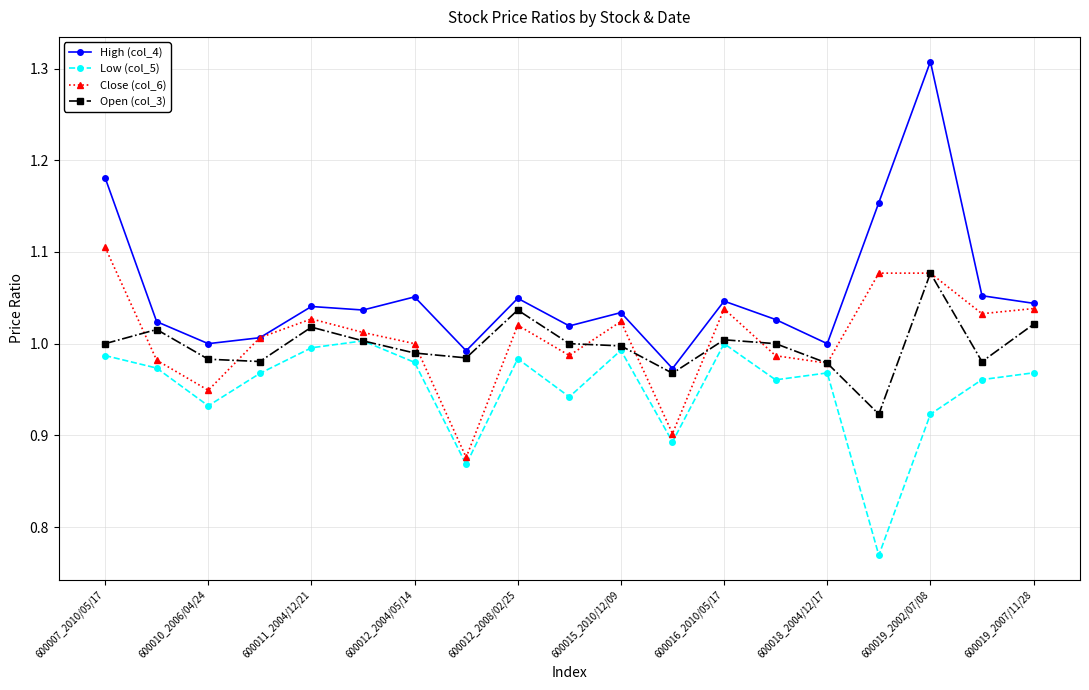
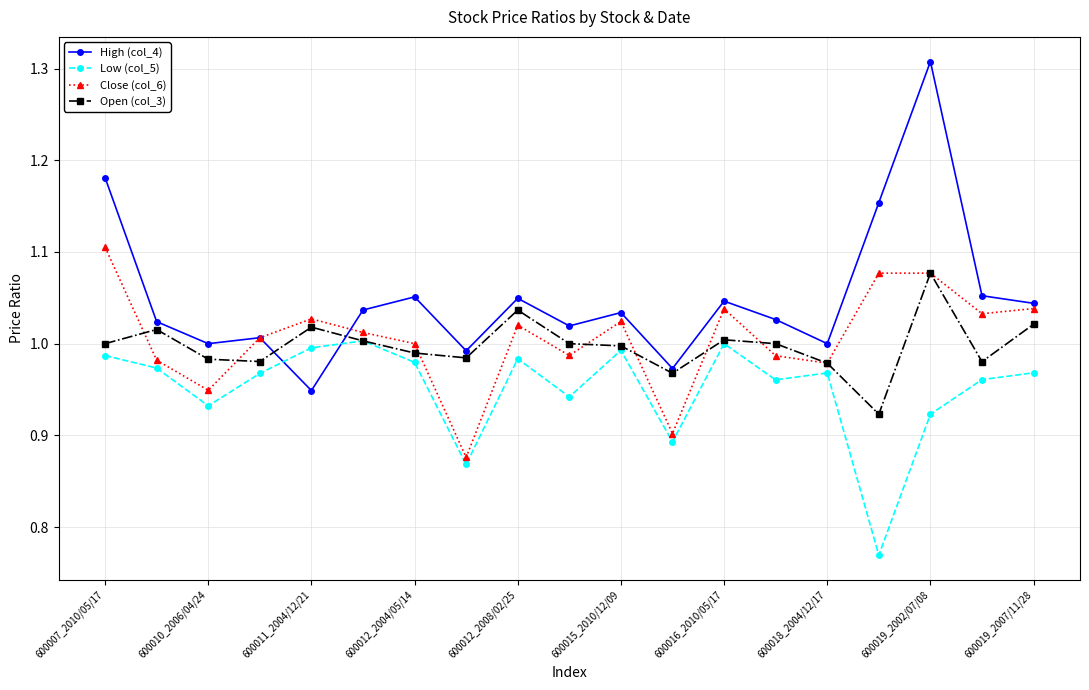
High (col_4), 600011_2004/12/21: 1.04 -> 0.95
